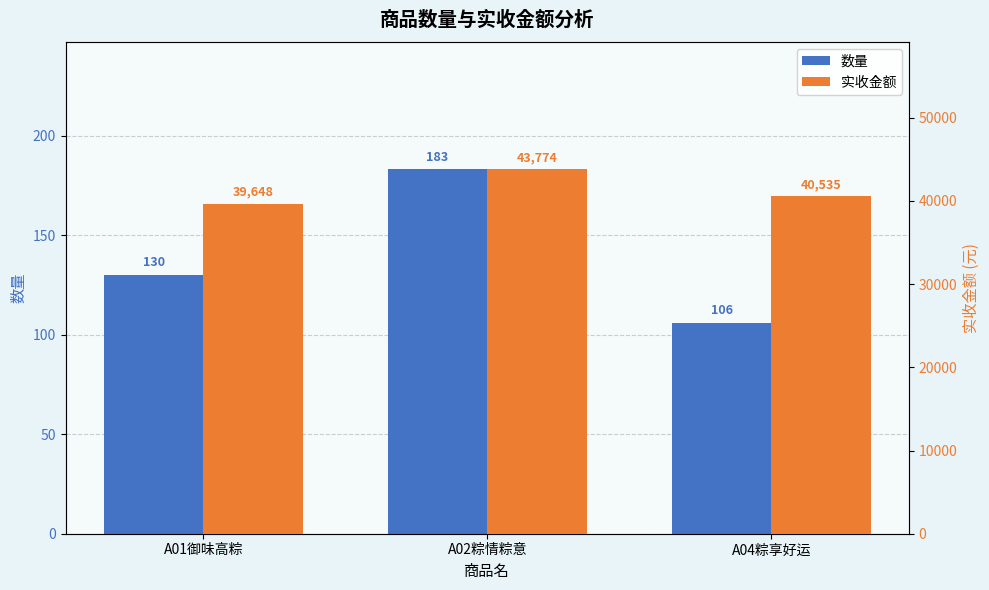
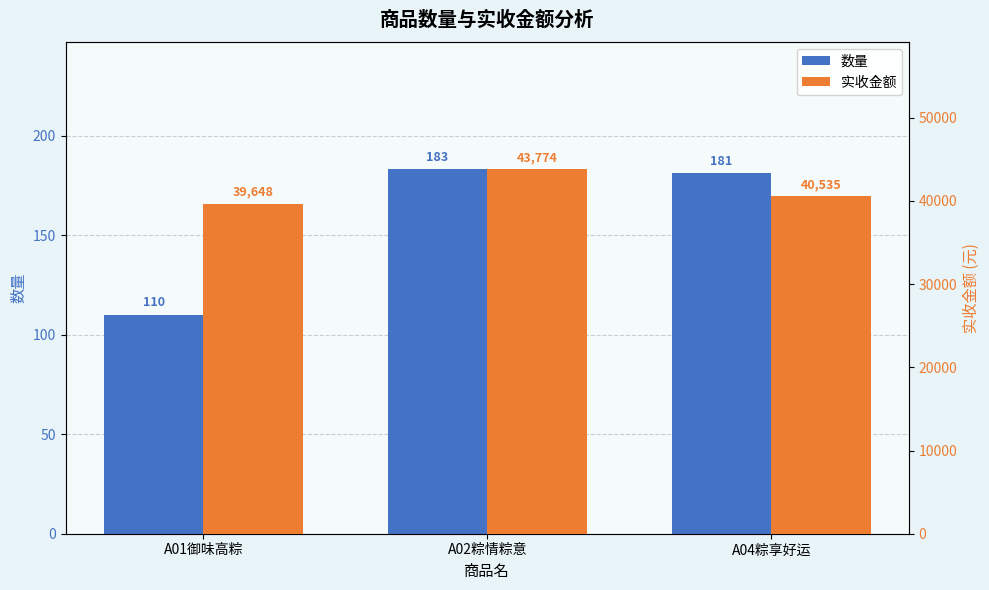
数量, A01御味高粽: 130 -> 110
数量, A04粽享好运: 106 -> 181
